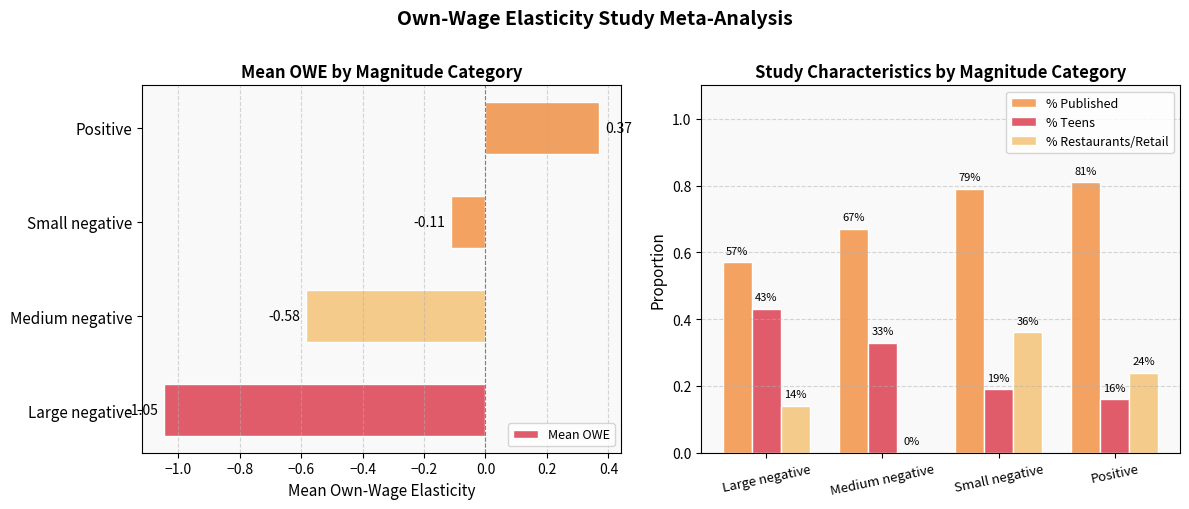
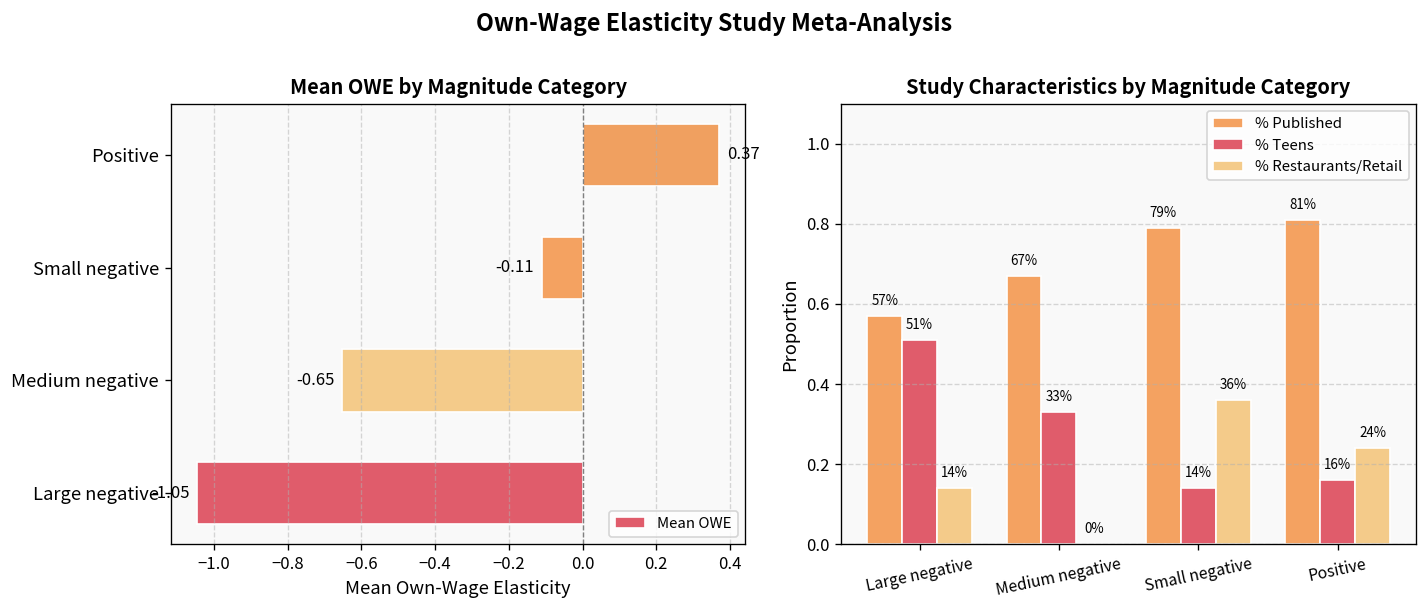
Mean OWE by Magnitude Category, Medium negative: -0.58 -> -0.65
Study Characteristics by Magnitude Category, % Teens, Large negative: 43% -> 51%
Study Characteristics by Magnitude Category, % Teens, Small negative: 19% -> 14%
